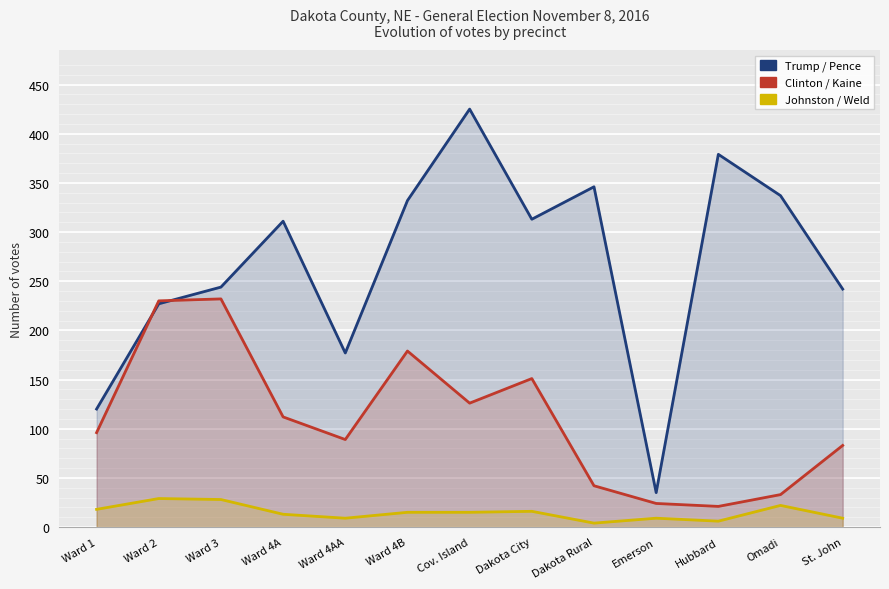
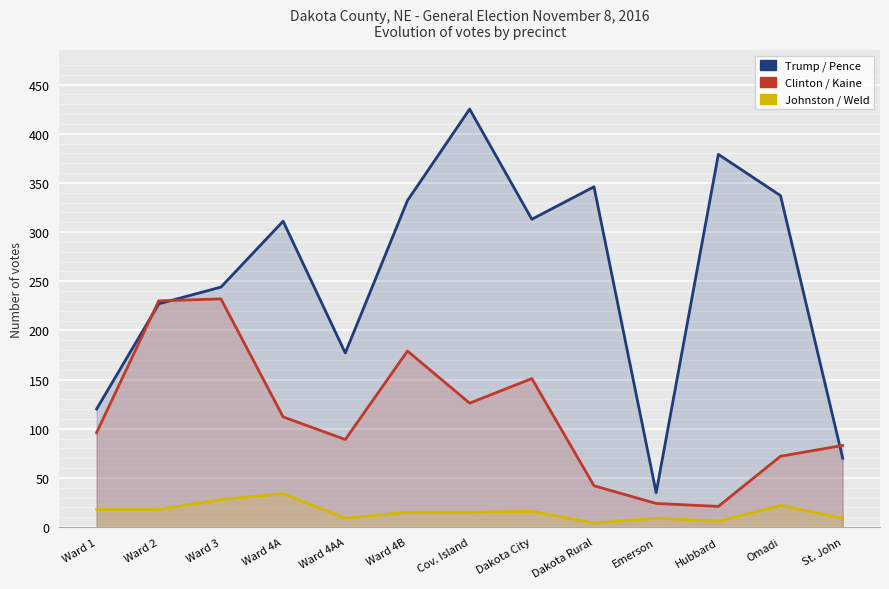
Johnston / Weld, Ward 2: 30 -> 20
Johnston / Weld, Ward 4A: 10 -> 30
Clinton / Kaine, Omadi: 30 -> 70
Trump / Pence, St. John: 240 -> 70
